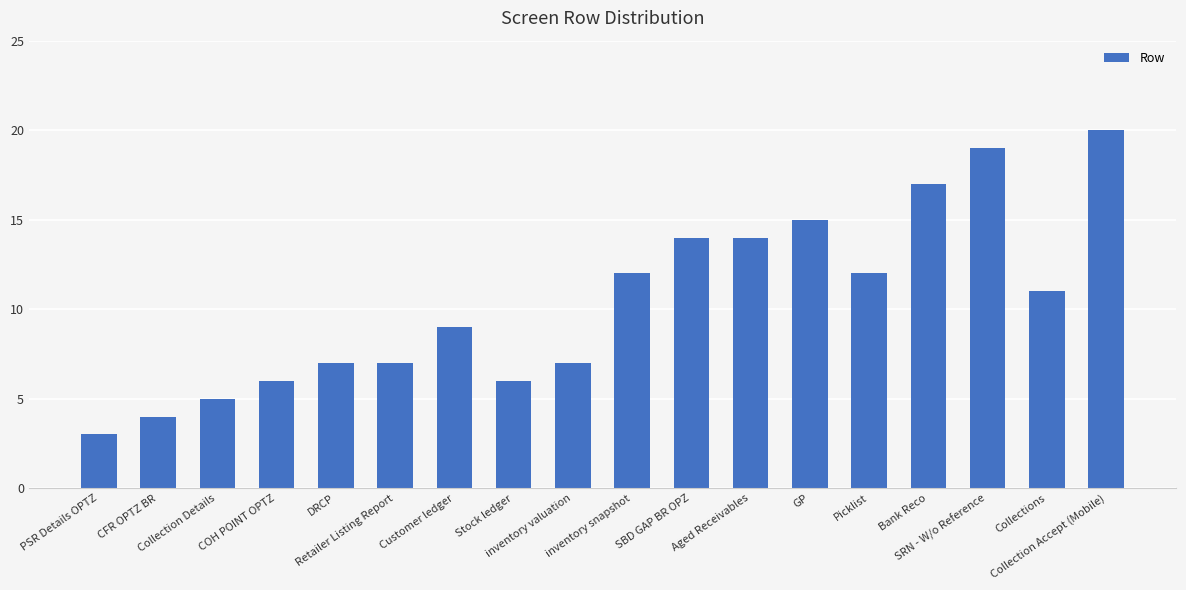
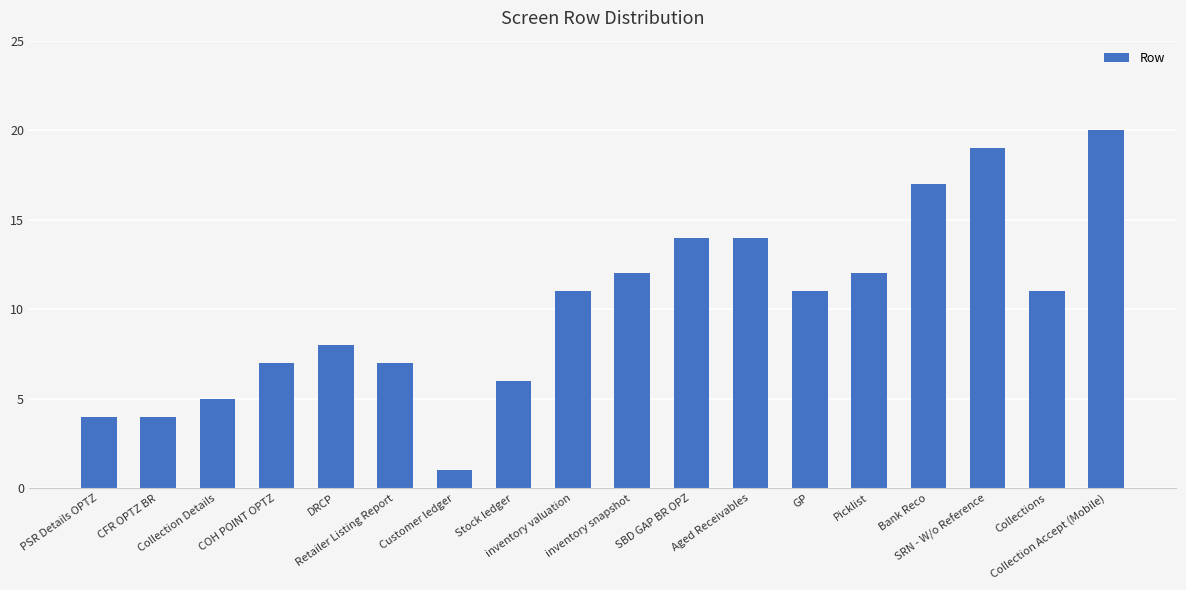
PSR Details OPTZ: 3 -> 4
COH POINT OPTZ: 6 -> 7
DRCP: 7 -> 8
Customer ledger: 9 -> 1
inventory valuation: 7 -> 11
GP: 15 -> 11
